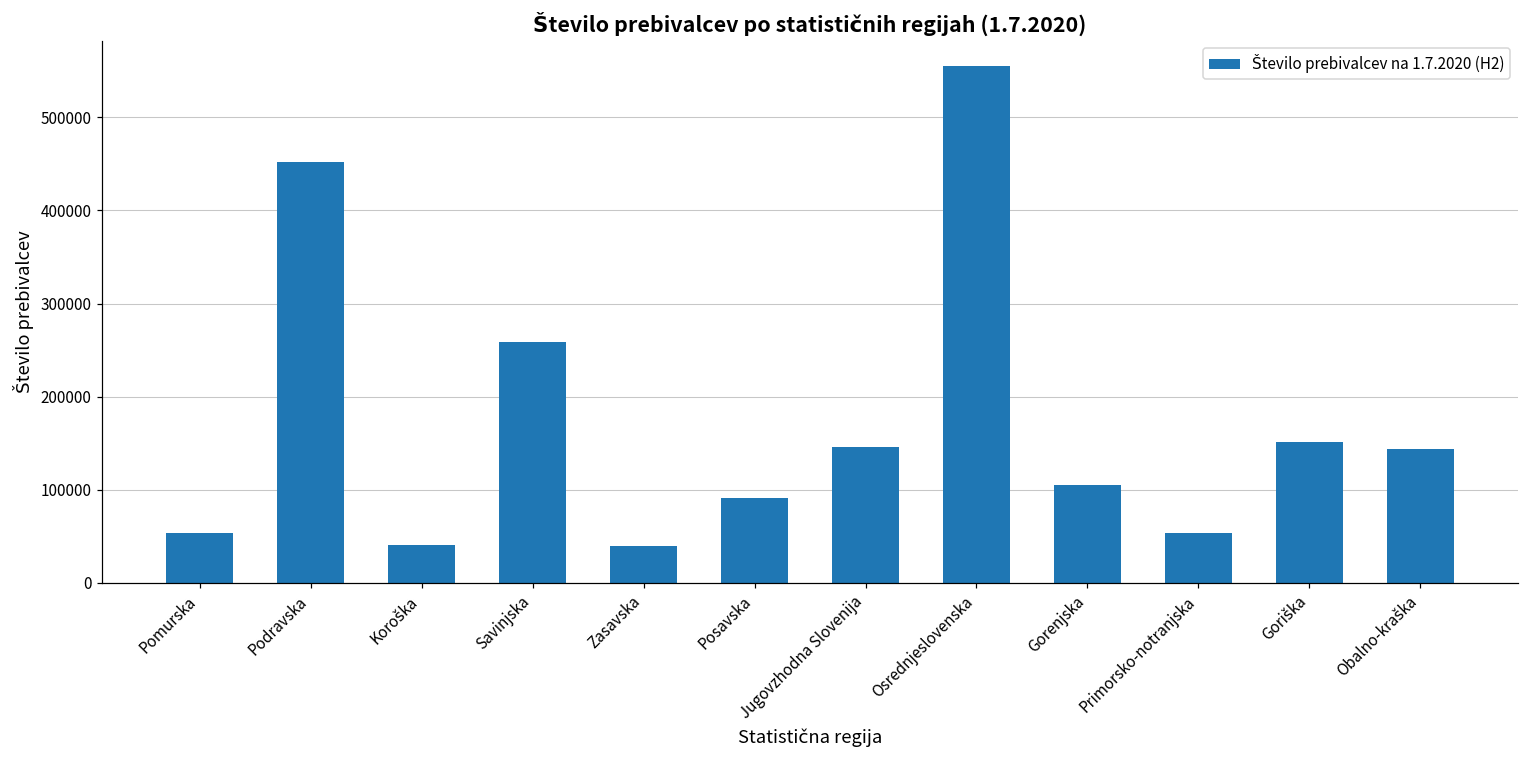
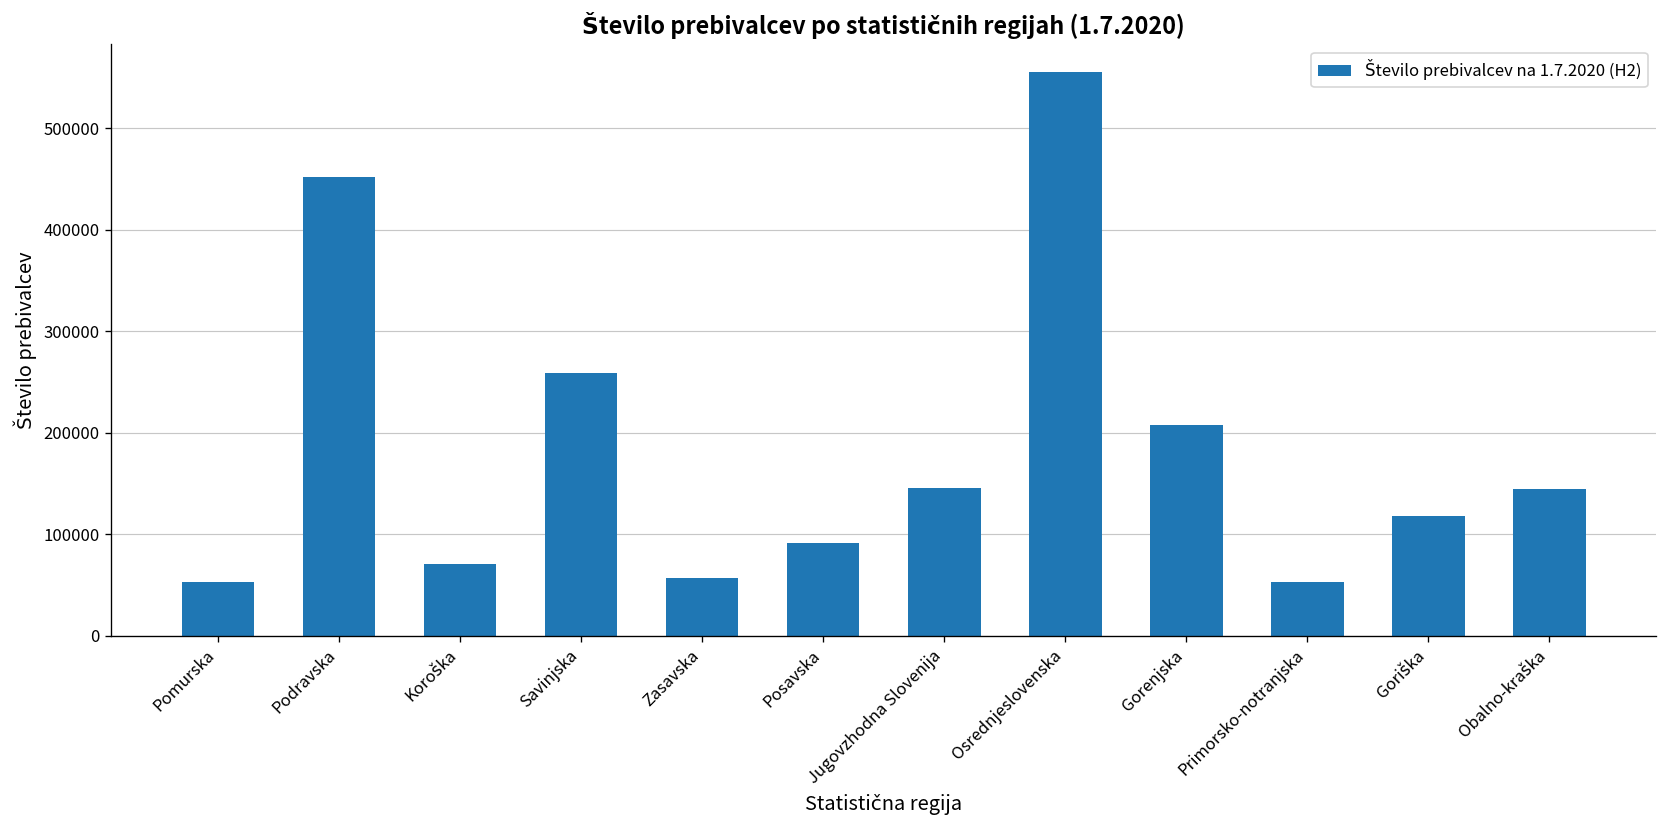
Koroška: 40000 -> 70000
Zasavska: 40000 -> 60000
Gorenjska: 100000 -> 210000
Goriška: 150000 -> 120000
